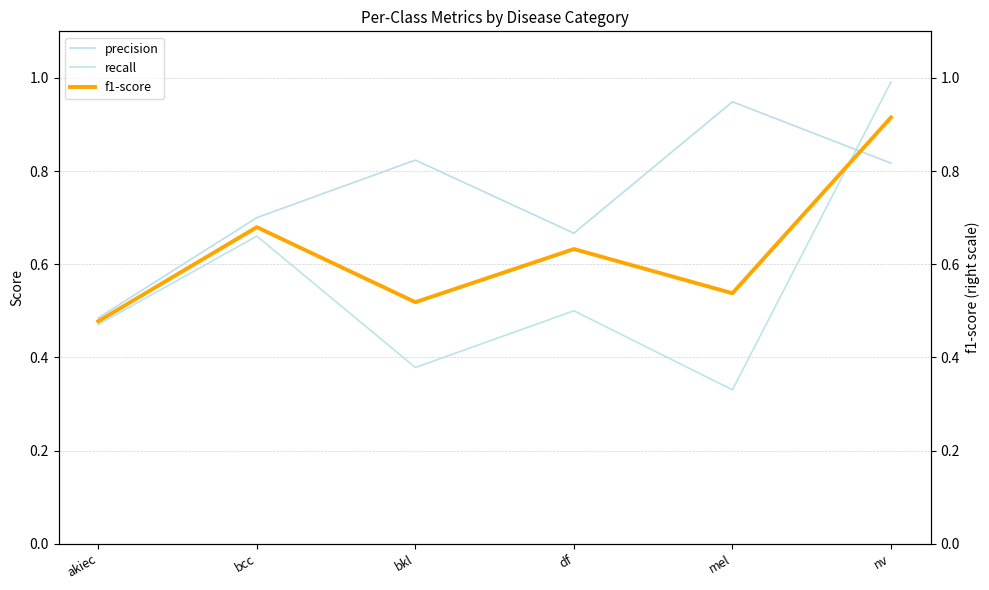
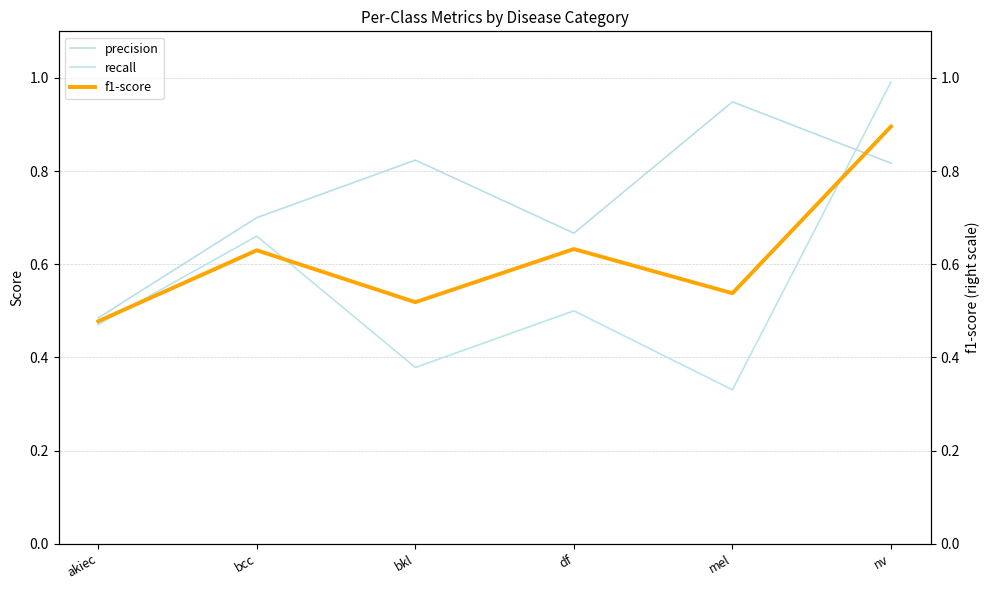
f1-score, bcc: 0.68 -> 0.63
f1-score, nv: 0.92 -> 0.90
